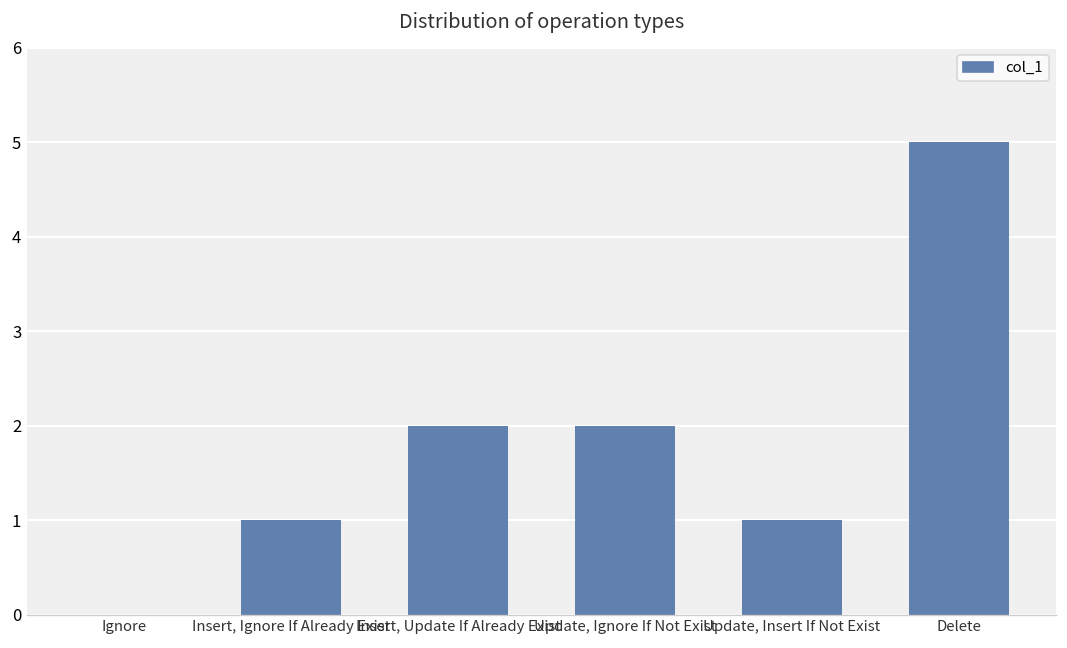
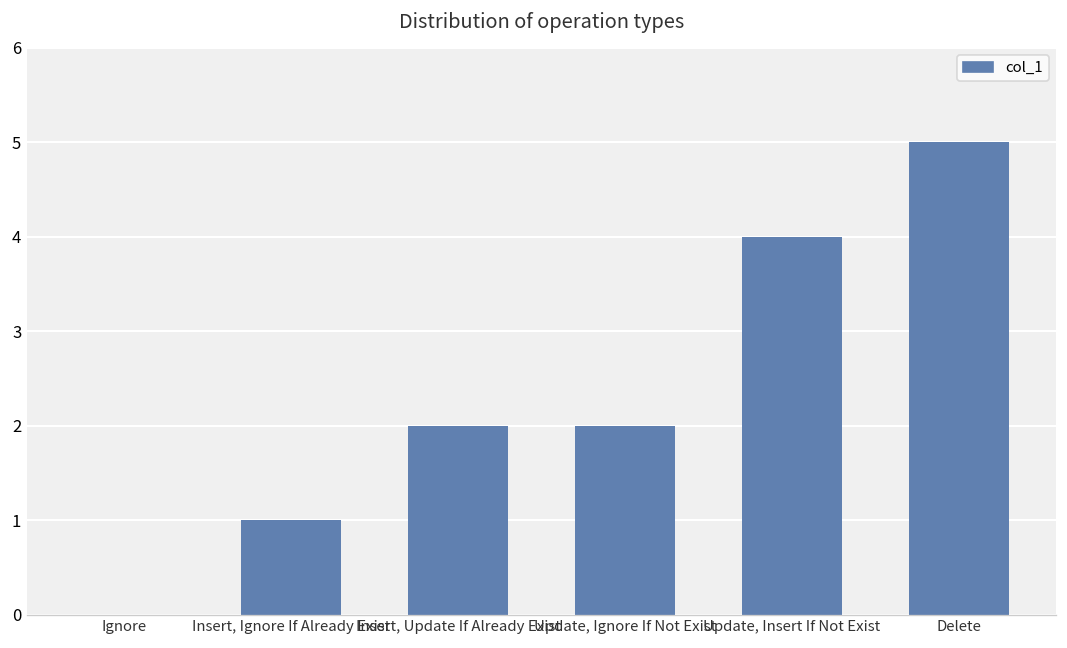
Update, Insert If Not Exist: 1 -> 4
